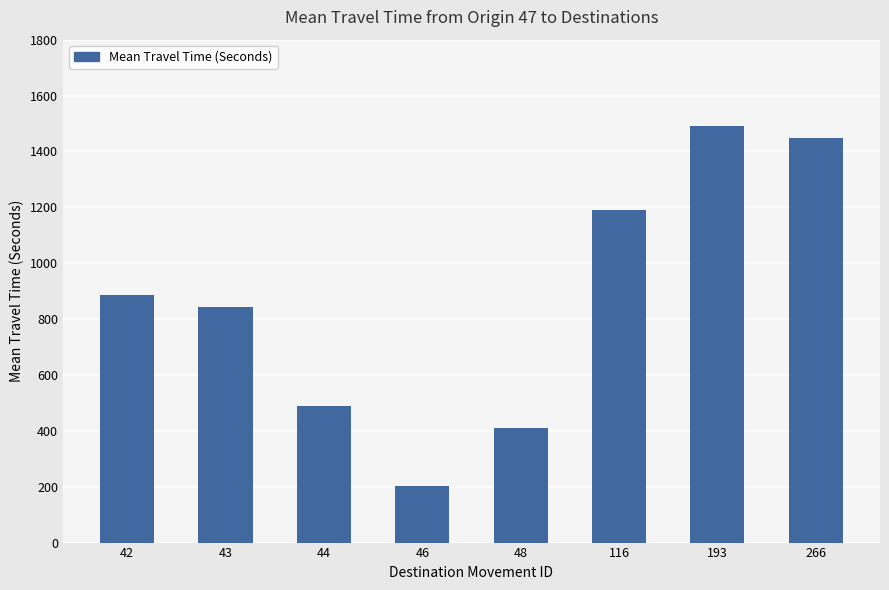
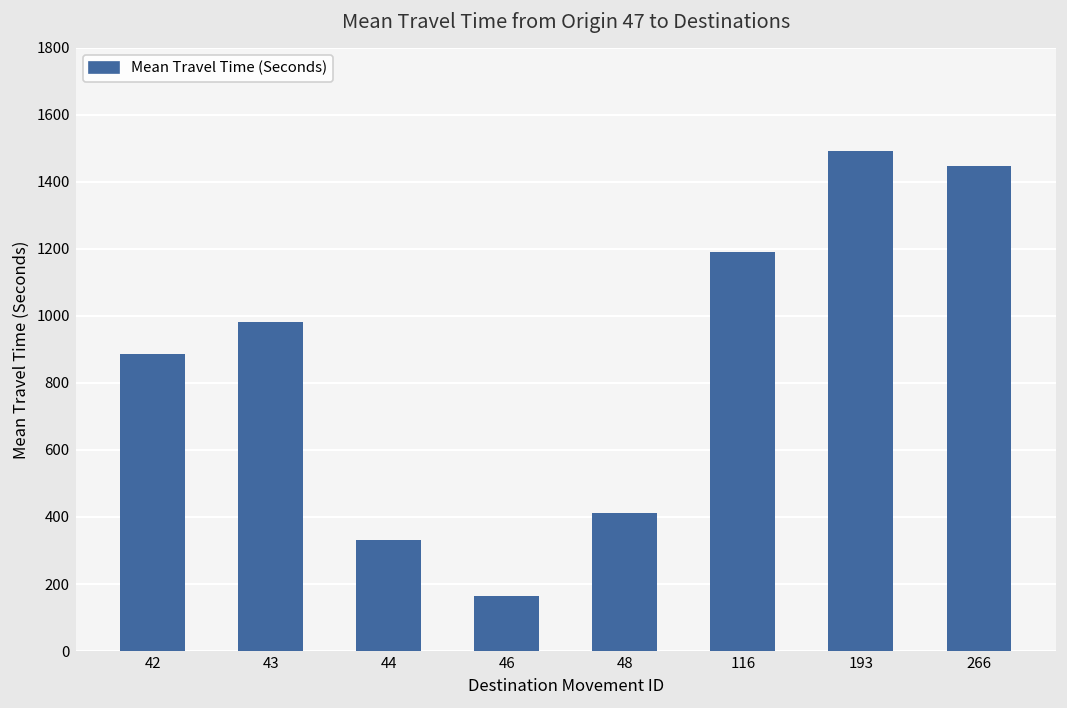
43: 840 -> 980
44: 490 -> 330
46: 200 -> 160
